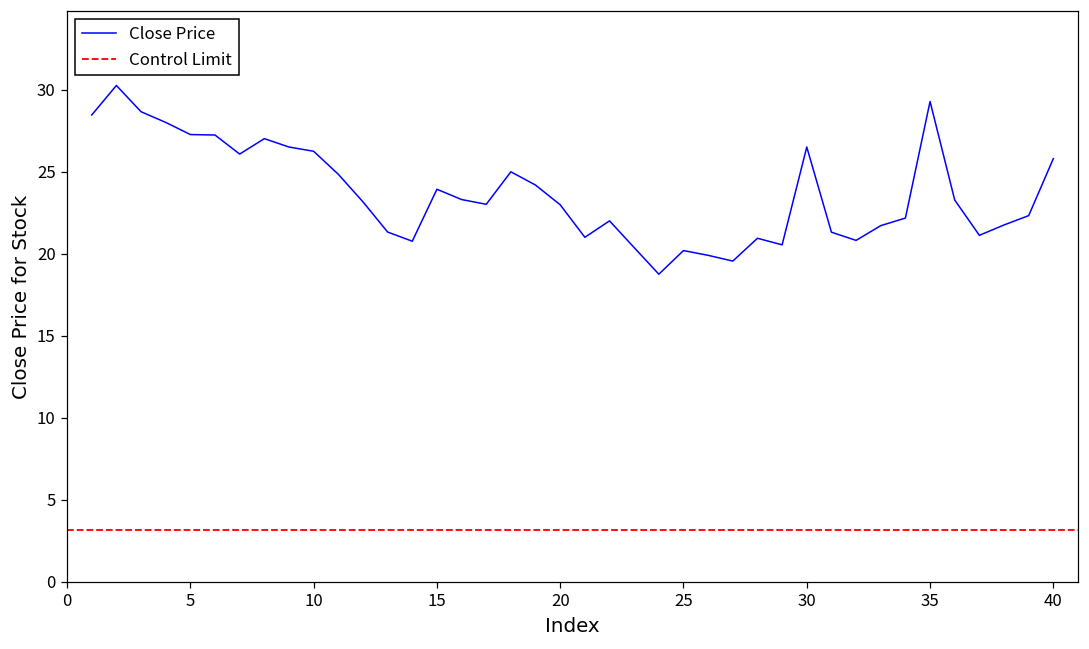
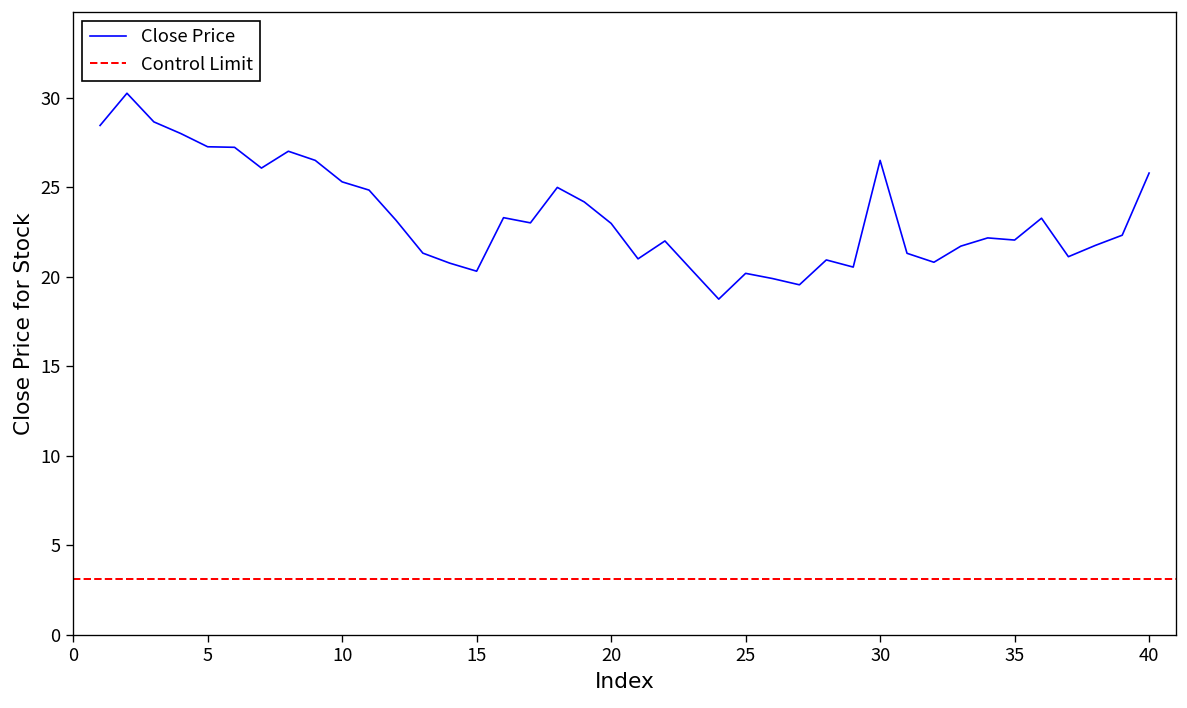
10: 26.2 -> 25.3
15: 23.9 -> 20.3
35: 29.3 -> 22.0
